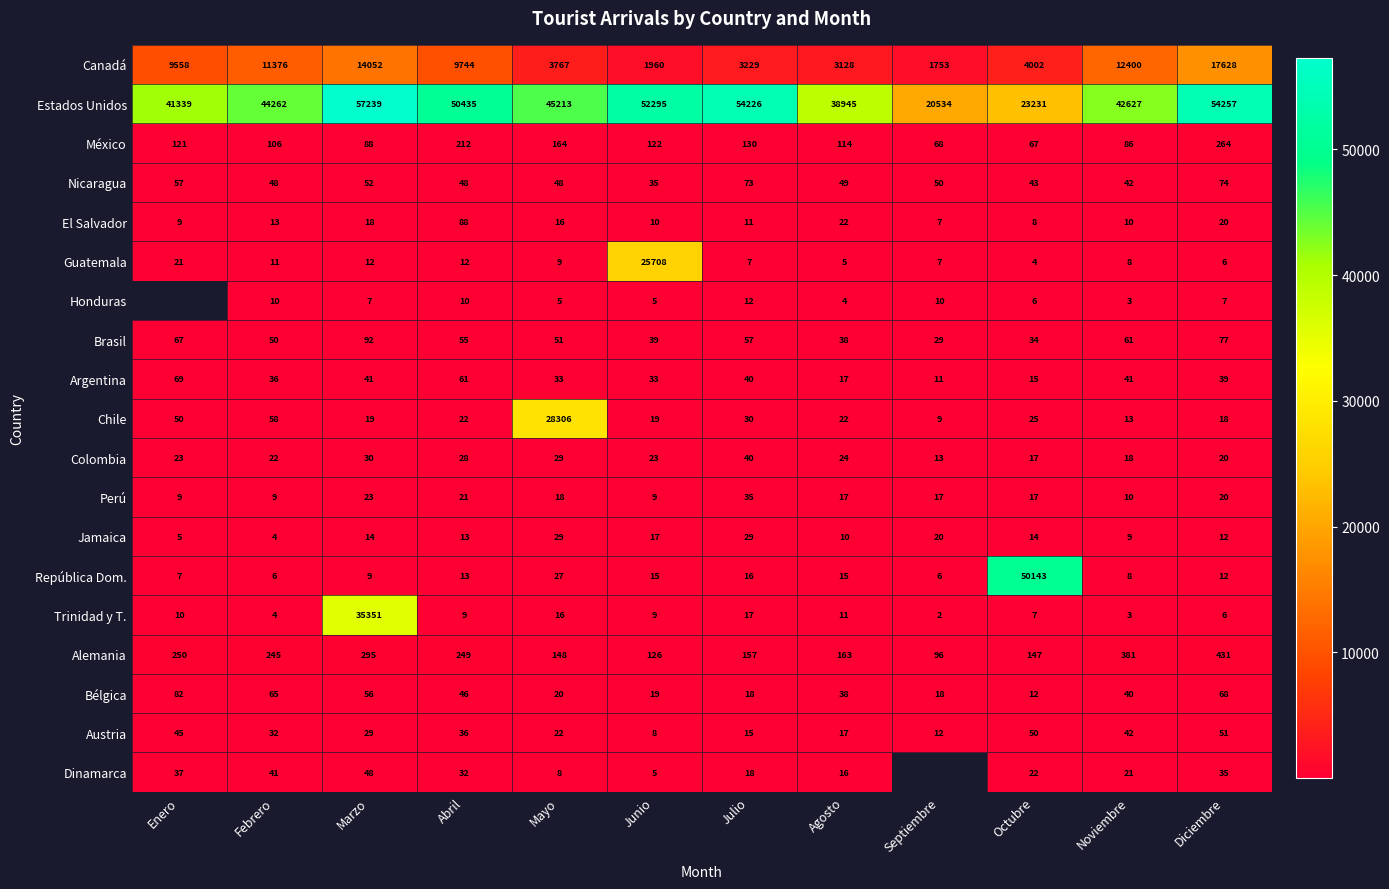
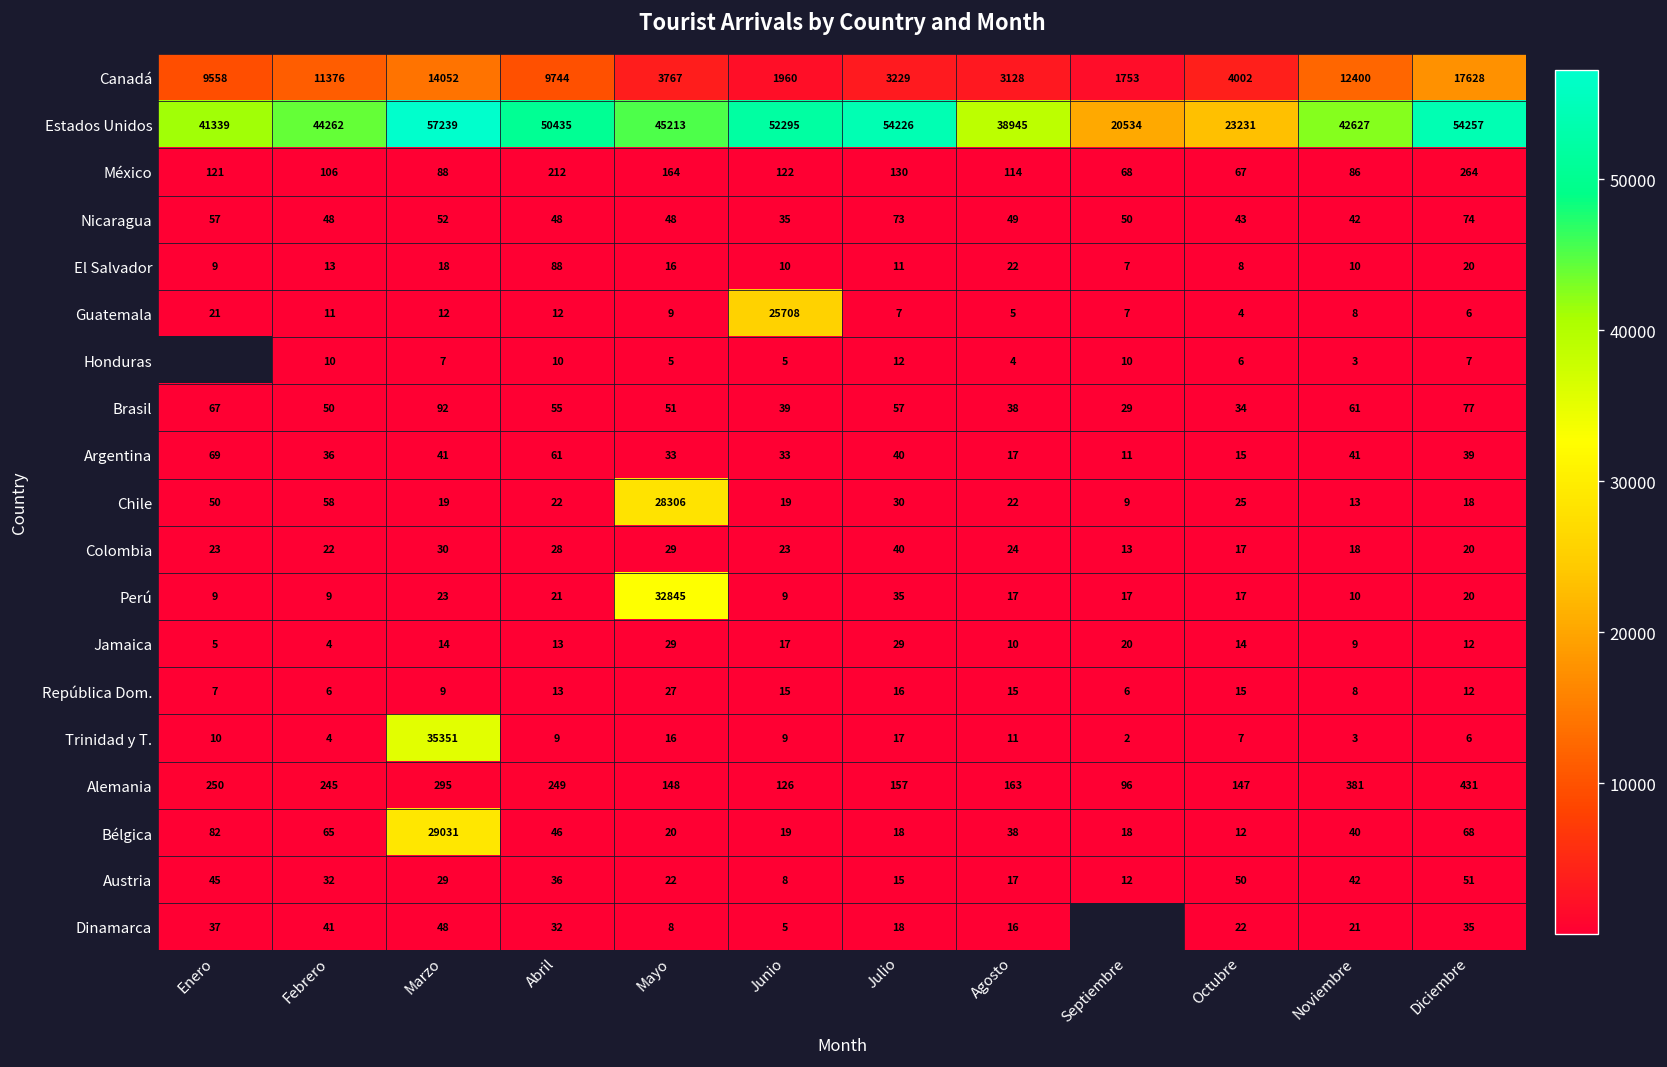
Perú, Mayo: 18 -> 32845
República Dom., Octubre: 50143 -> 15
Bélgica, Marzo: 56 -> 29031
